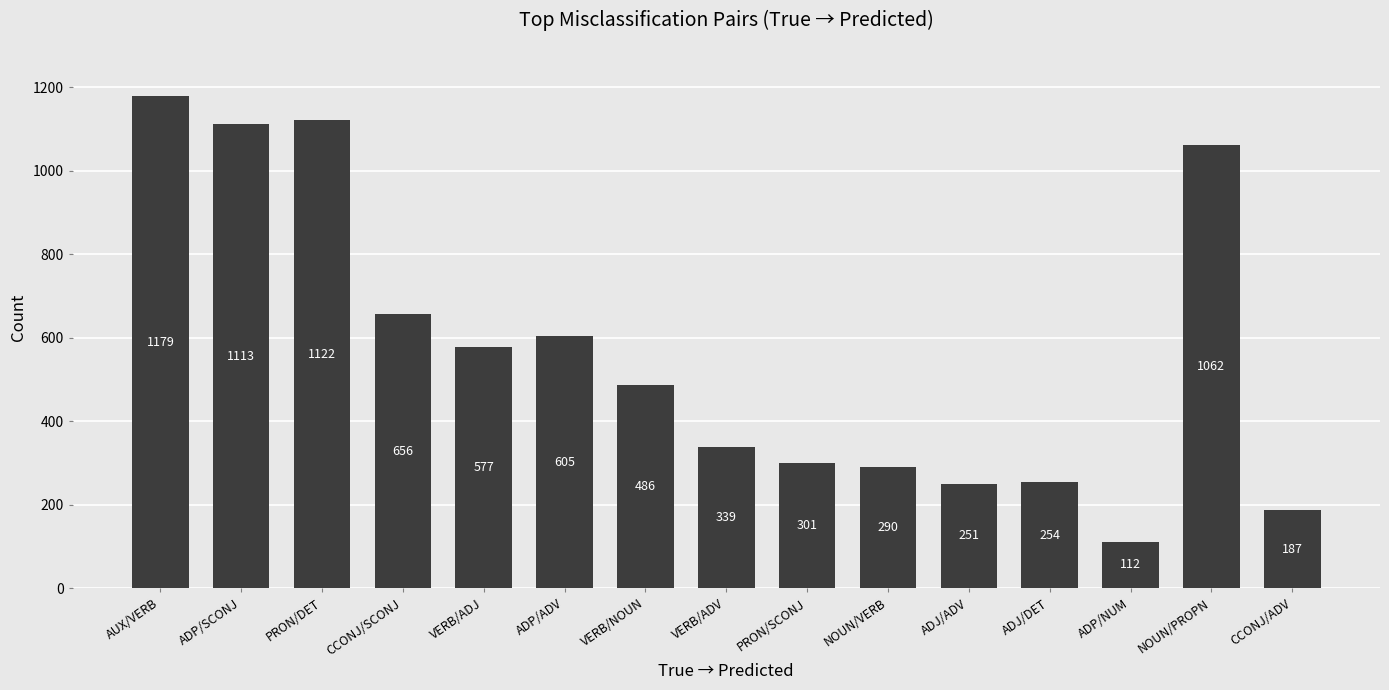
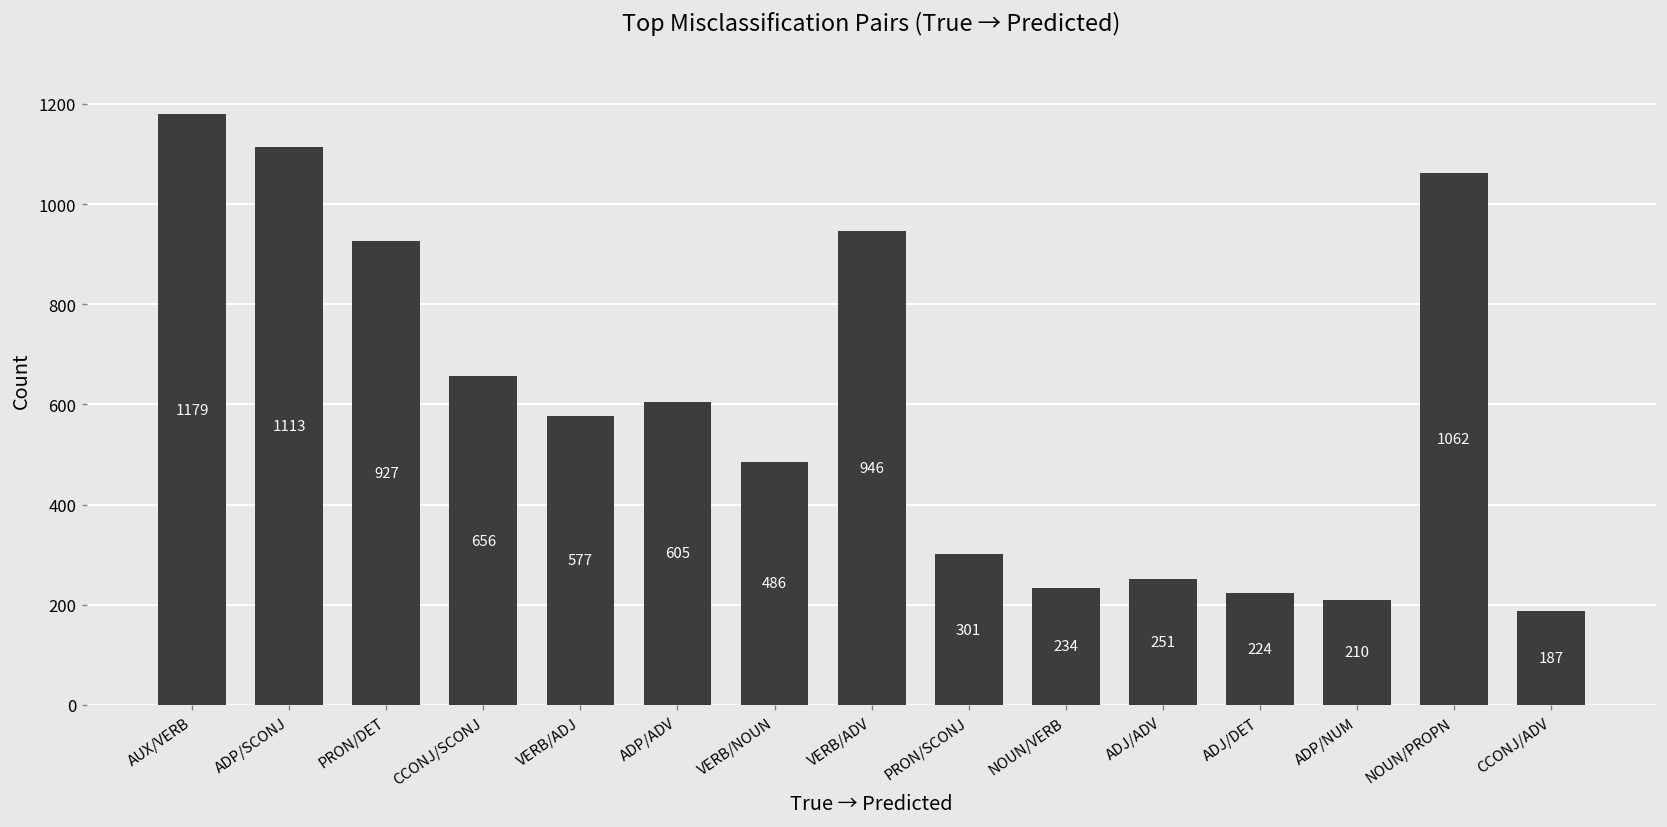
PRON/DET: 1122 -> 927
VERB/ADV: 339 -> 946
NOUN/VERB: 290 -> 234
ADJ/DET: 254 -> 224
ADP/NUM: 112 -> 210
